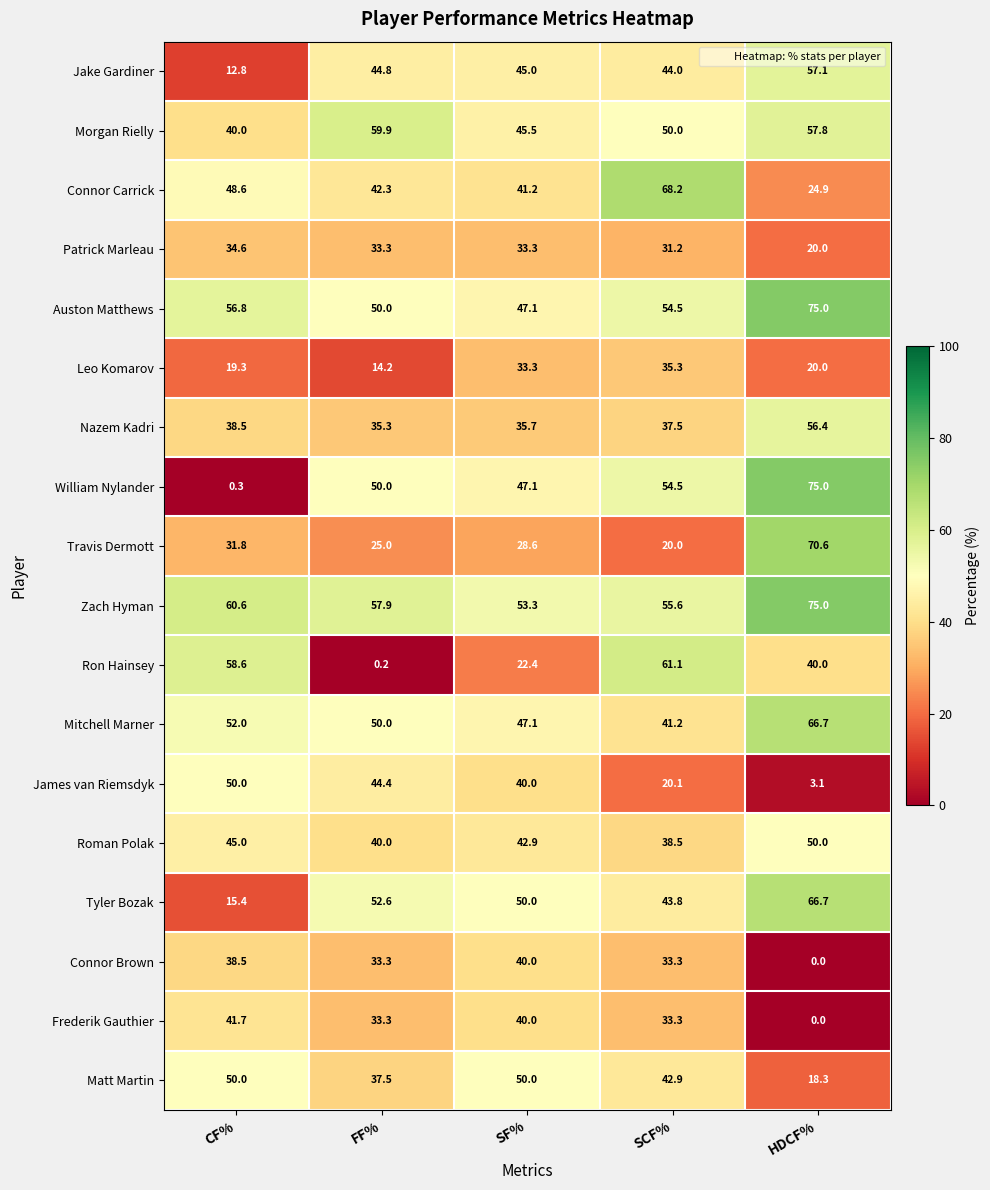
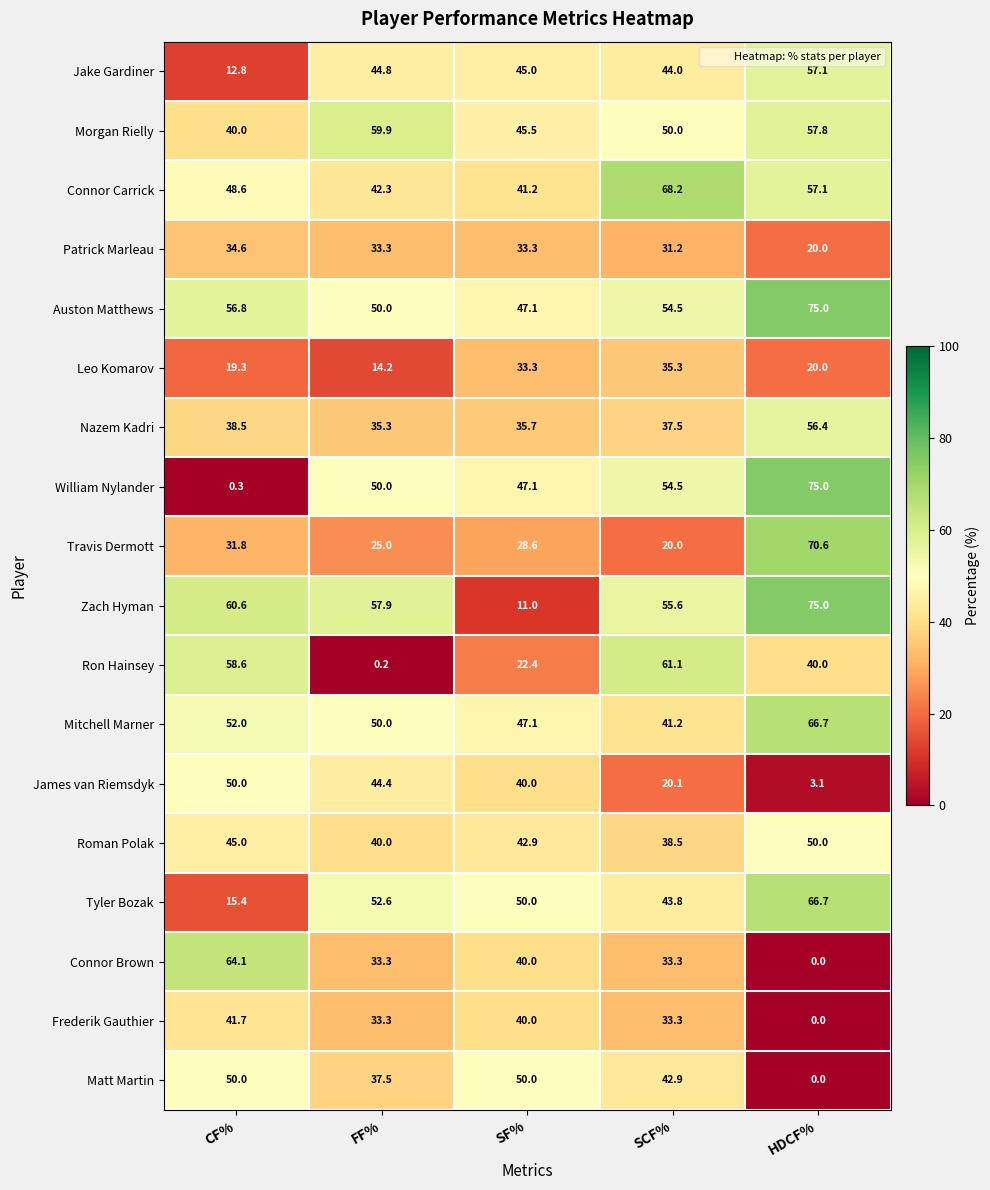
Connor Carrick, HDCF%: 24.9 -> 57.1
Zach Hyman, SF%: 53.3 -> 11.0
Connor Brown, CF%: 38.5 -> 64.1
Matt Martin, HDCF%: 18.3 -> 0.0
